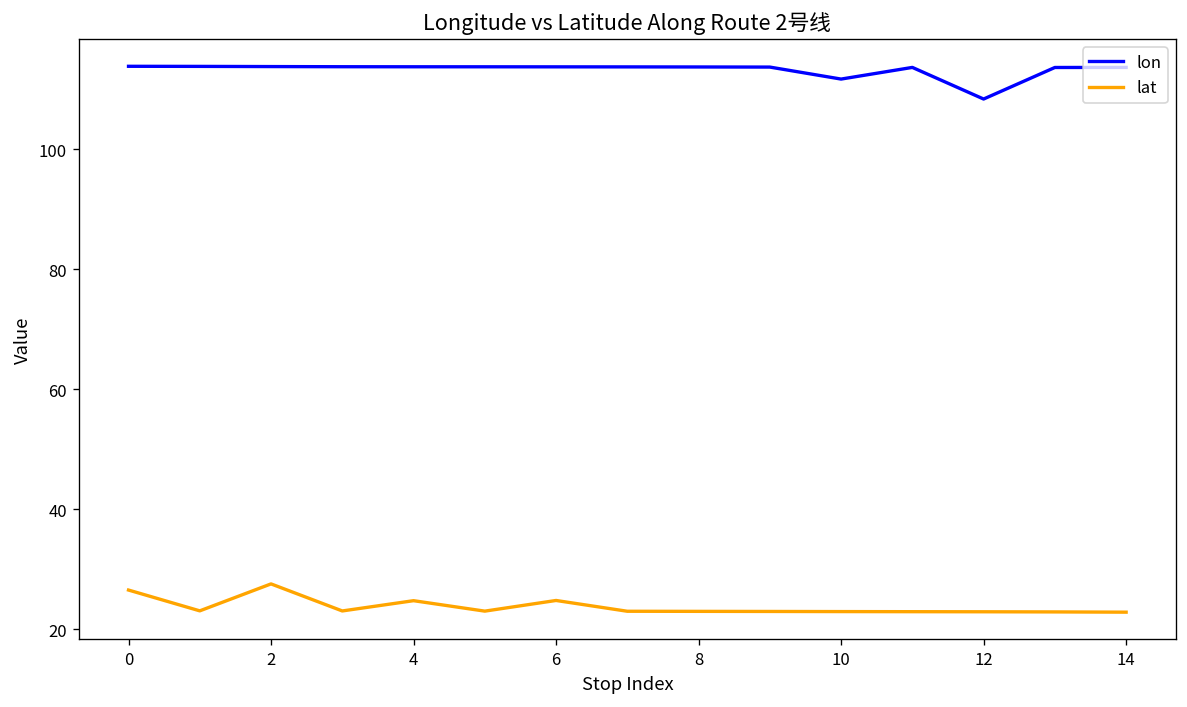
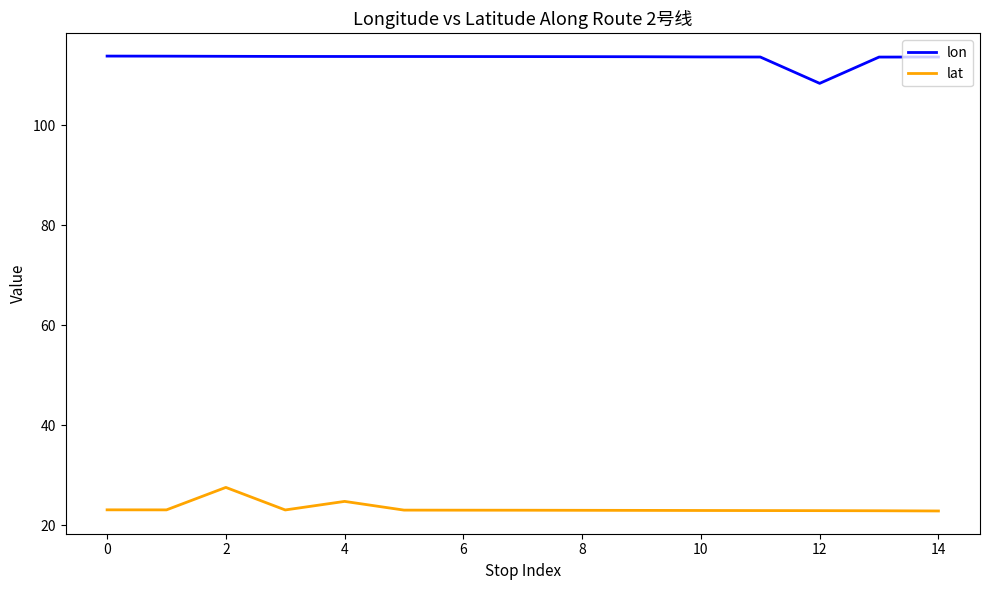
lat, 0: 27 -> 23
lat, 6: 25 -> 23
lon, 10: 112 -> 114
